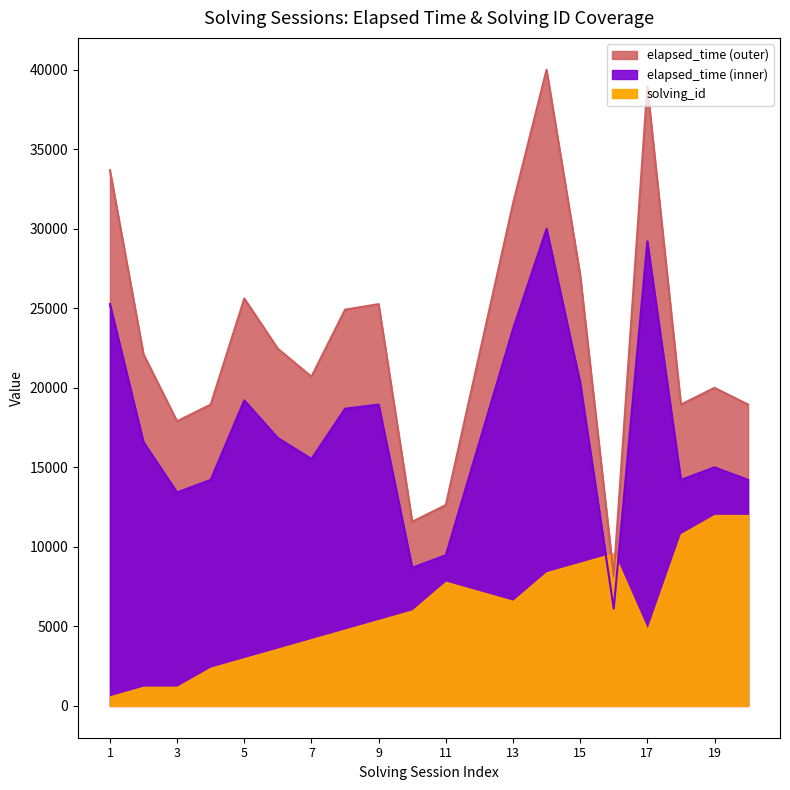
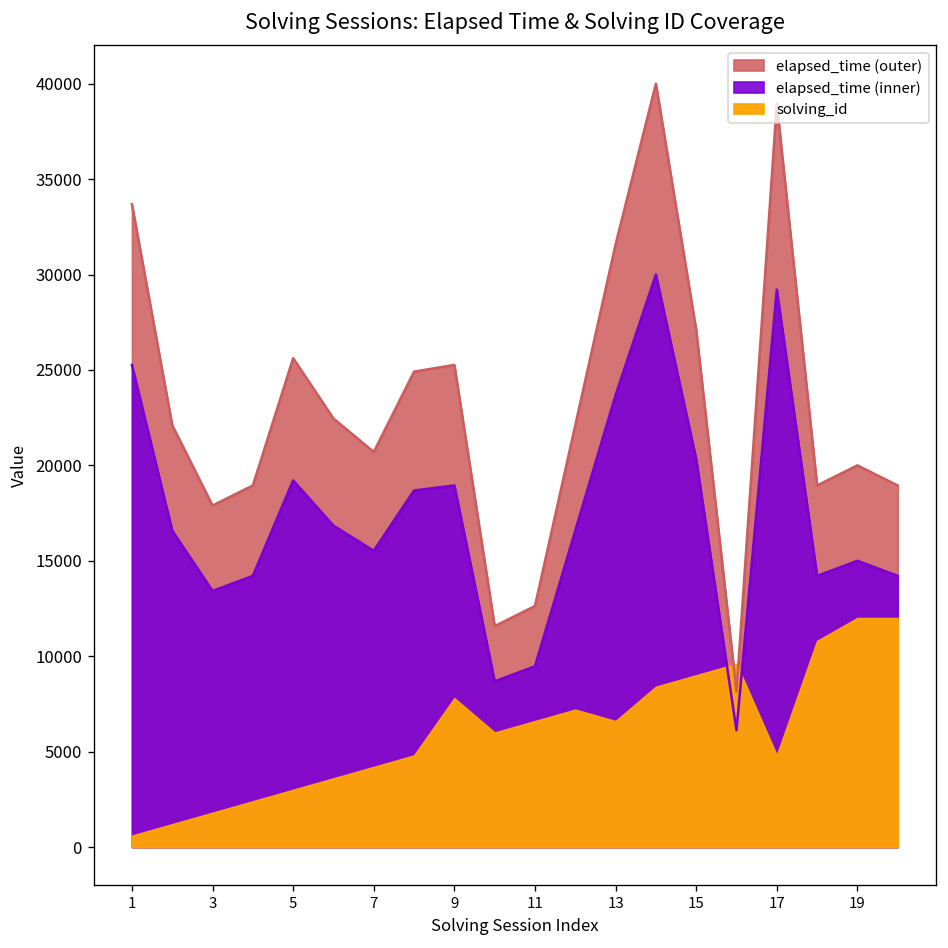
solving_id, 3: 1200 -> 1800
solving_id, 9: 5400 -> 7800
solving_id, 11: 7800 -> 6600
